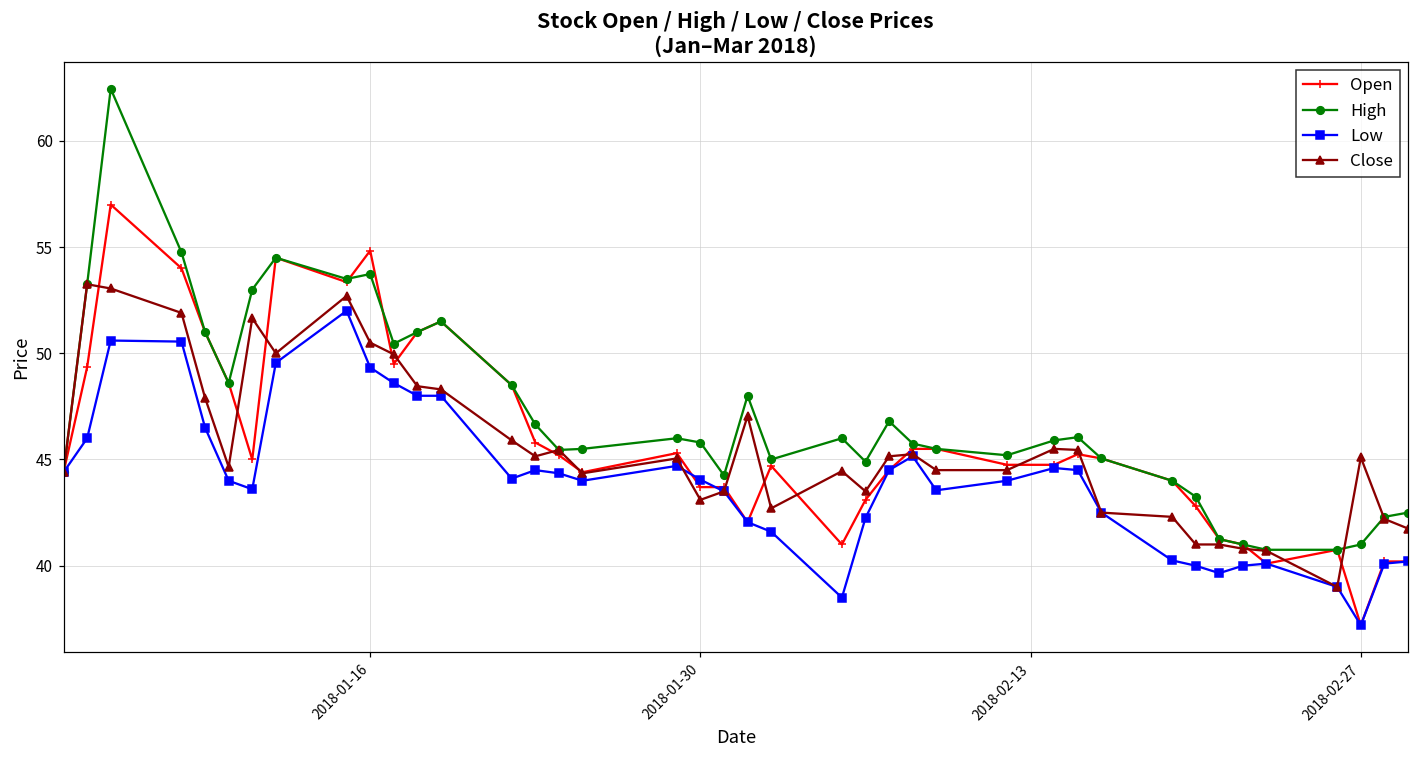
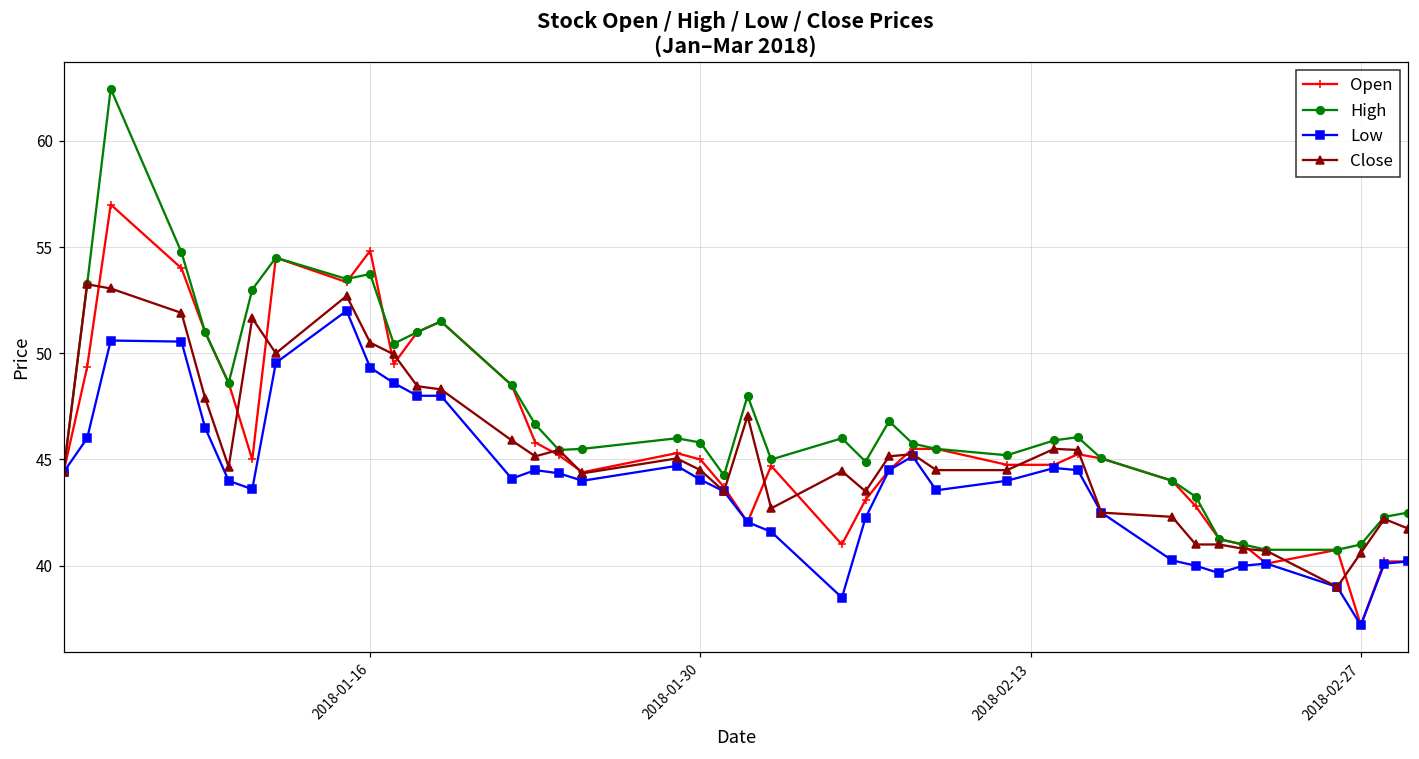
Open, 2018-01-30: 43.7 -> 45.0
Close, 2018-01-30: 43.1 -> 44.5
Close, 2018-02-27: 45.1 -> 40.6
